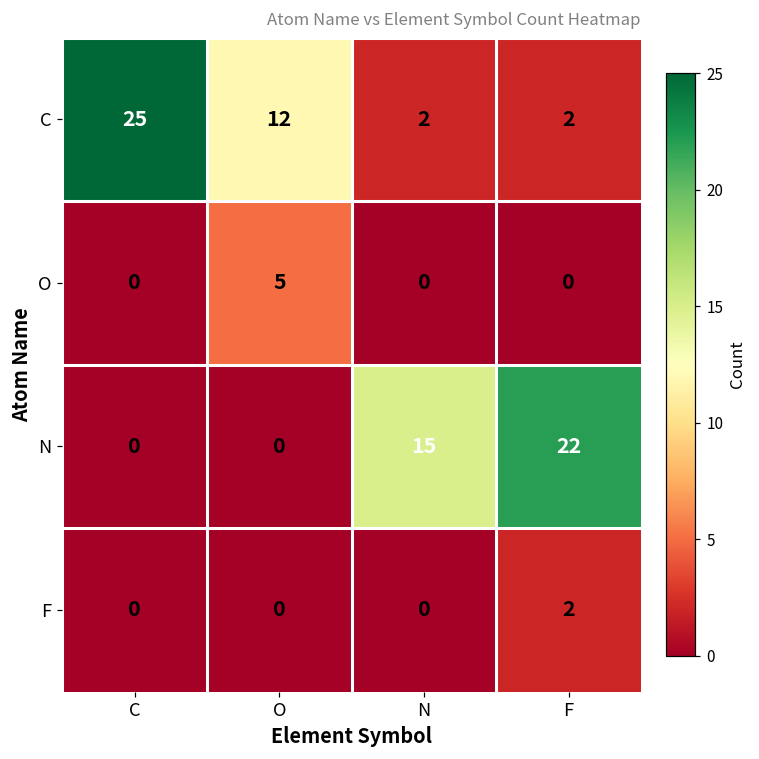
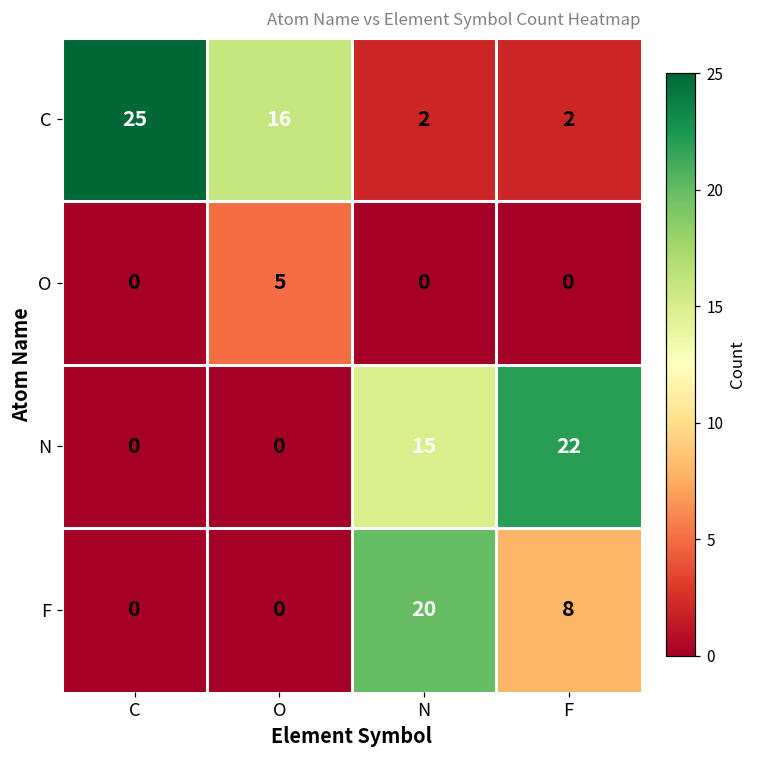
C, O: 12 -> 16
F, N: 0 -> 20
F, F: 2 -> 8
